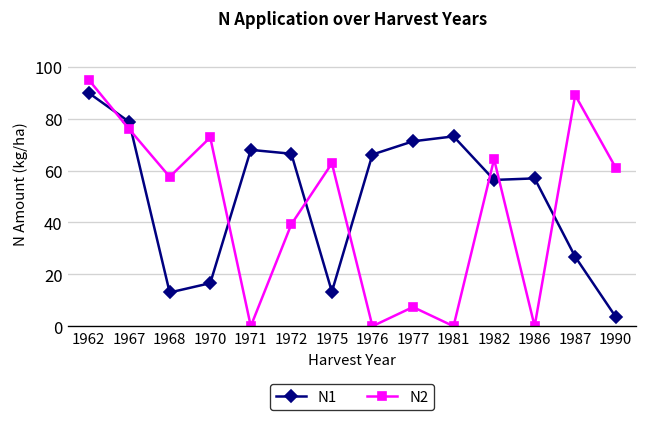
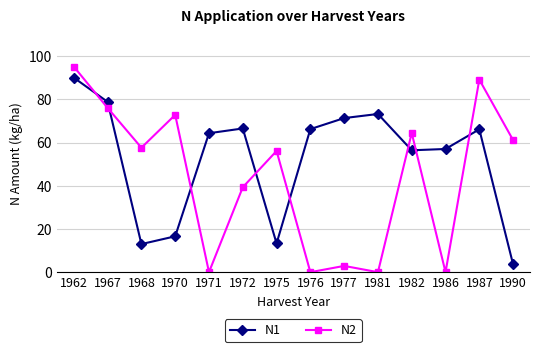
N1, 1971: 68 -> 64
N2, 1975: 63 -> 56
N2, 1977: 7 -> 3
N1, 1987: 27 -> 66
